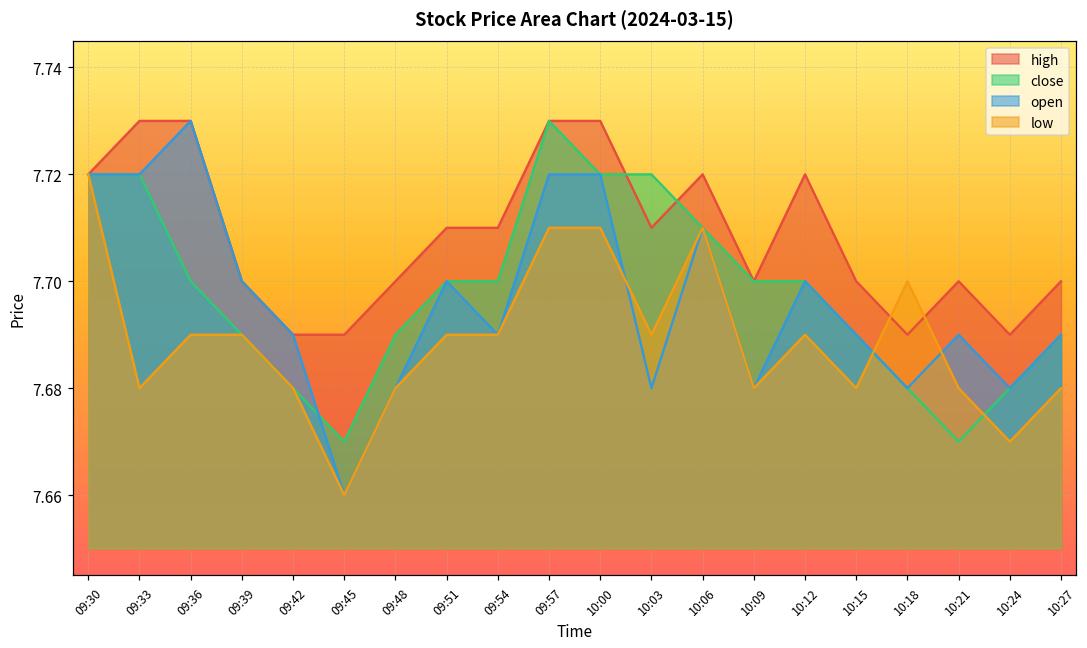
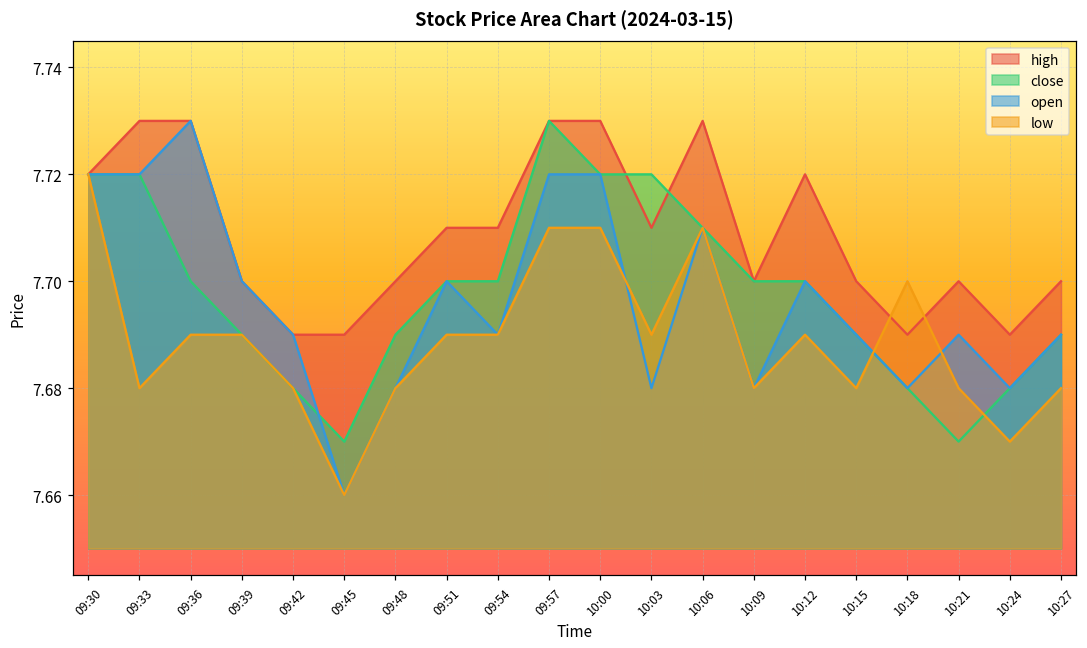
high, 10:06: 7.72 -> 7.73
